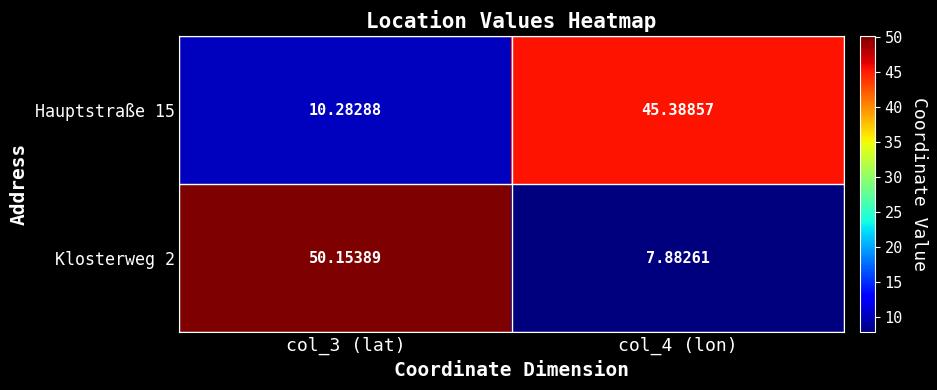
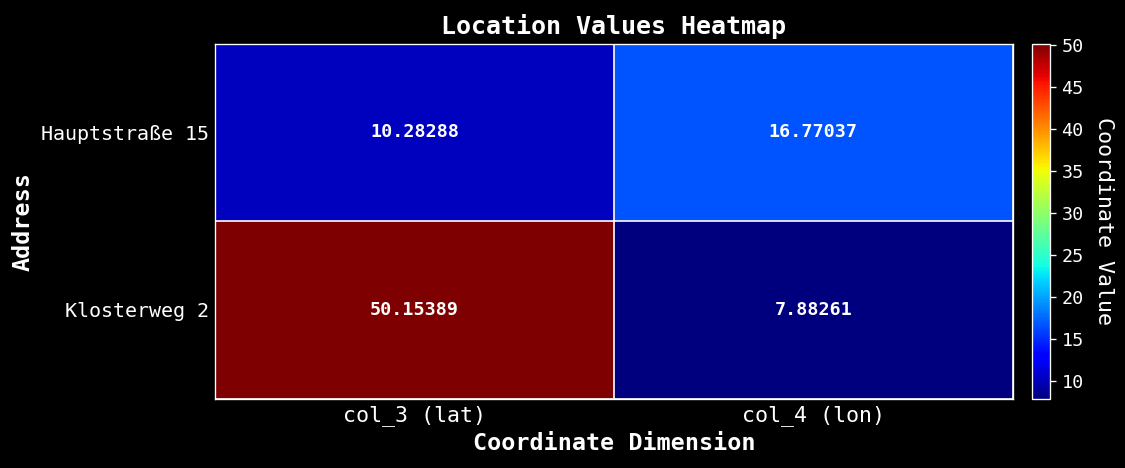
Hauptstraße 15, col_4 (lon): 45.38857 -> 16.77037
